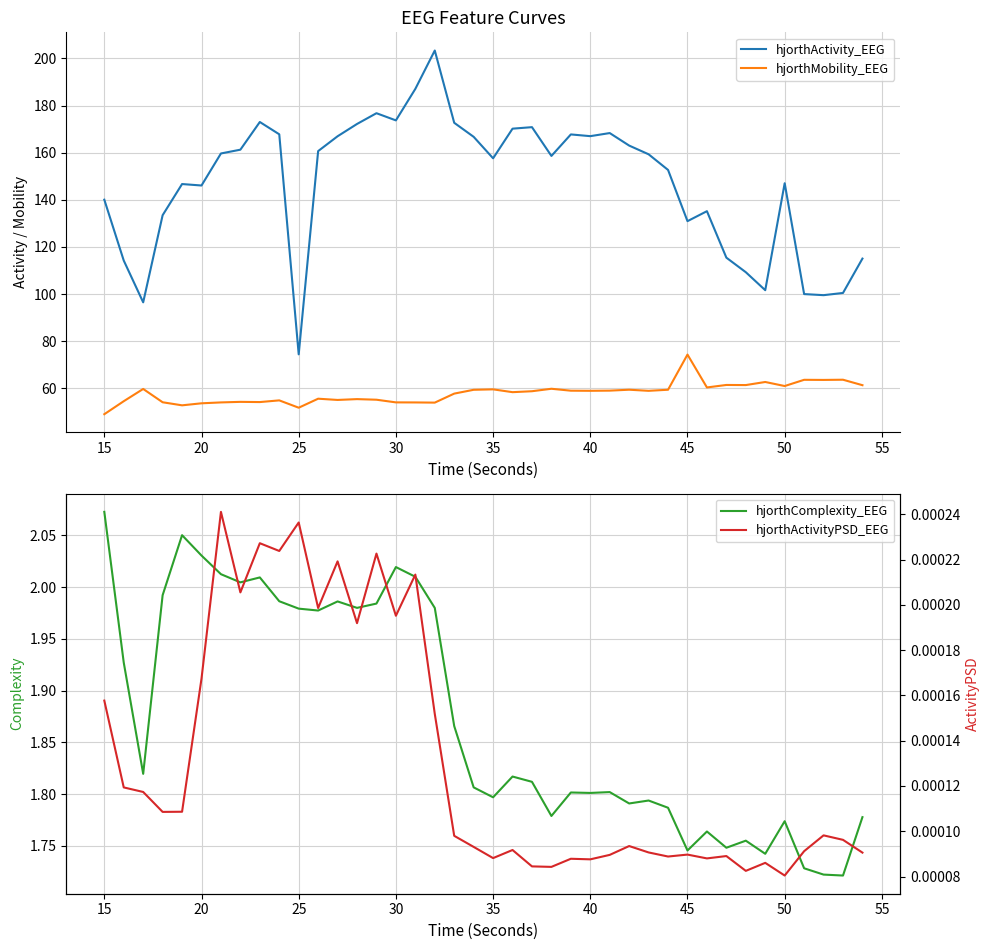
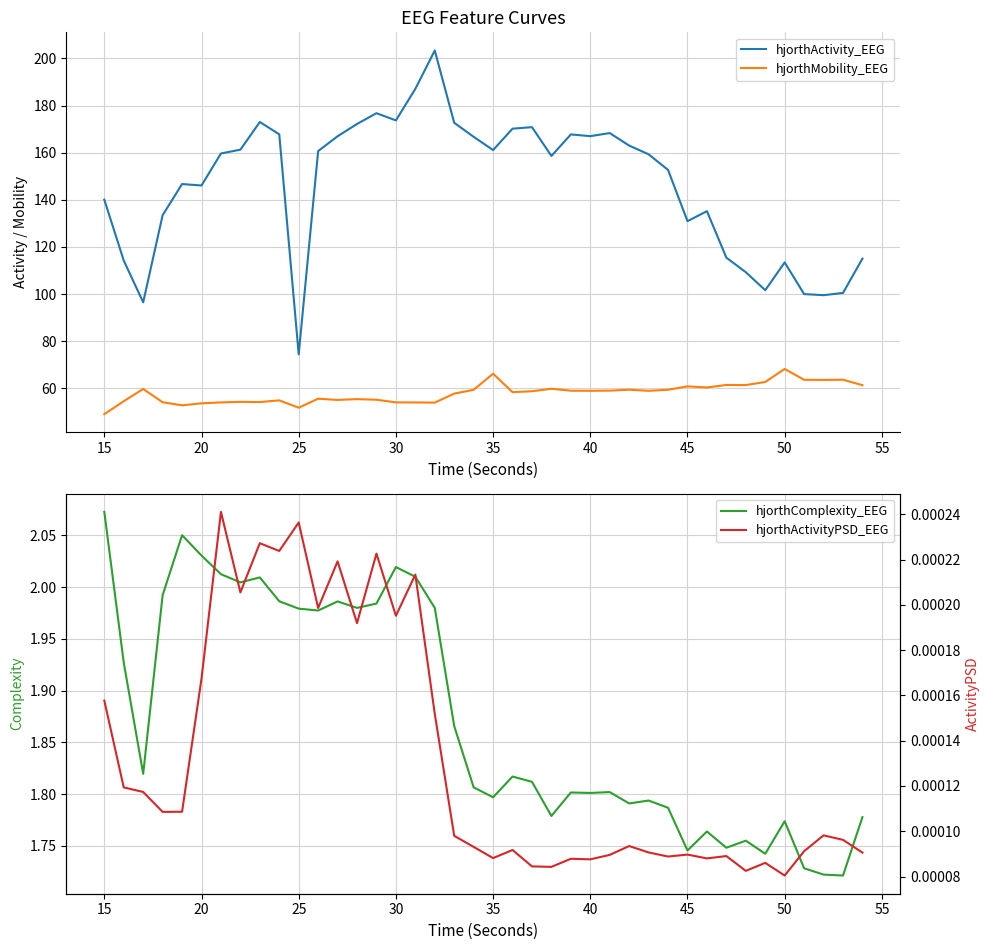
EEG Feature Curves, hjorthActivity_EEG, 35: 158 -> 161
EEG Feature Curves, hjorthMobility_EEG, 35: 60 -> 66
EEG Feature Curves, hjorthMobility_EEG, 45: 74 -> 61
EEG Feature Curves, hjorthActivity_EEG, 50: 147 -> 113
EEG Feature Curves, hjorthMobility_EEG, 50: 61 -> 68
